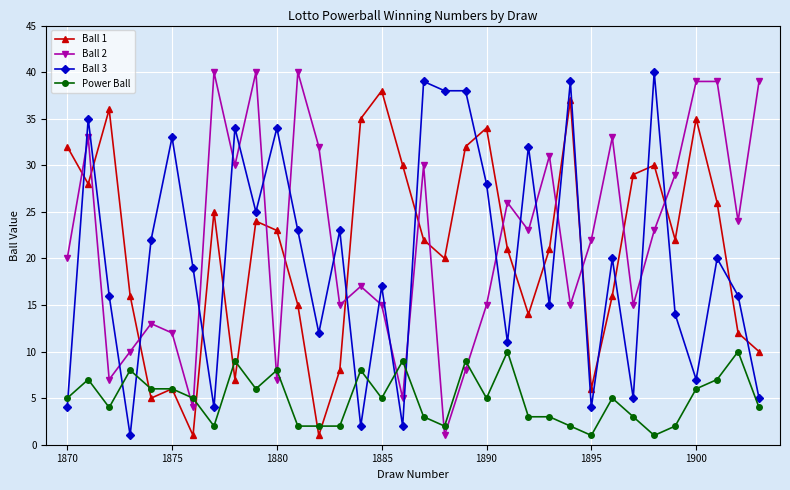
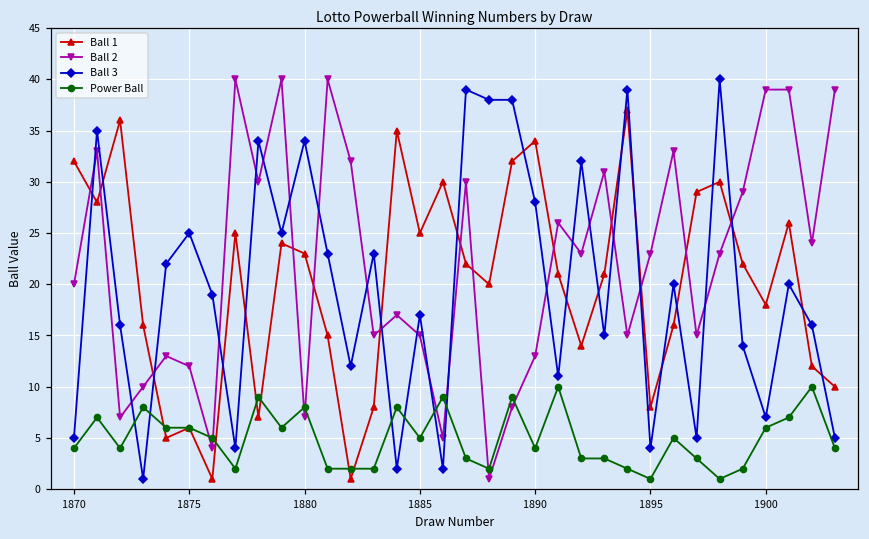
Ball 3, 1870: 4 -> 5
Power Ball, 1870: 5 -> 4
Ball 3, 1875: 33 -> 25
Ball 1, 1885: 38 -> 25
Ball 2, 1890: 15 -> 13
Power Ball, 1890: 5 -> 4
Ball 1, 1895: 6 -> 8
Ball 2, 1895: 22 -> 23
Ball 1, 1900: 35 -> 18
